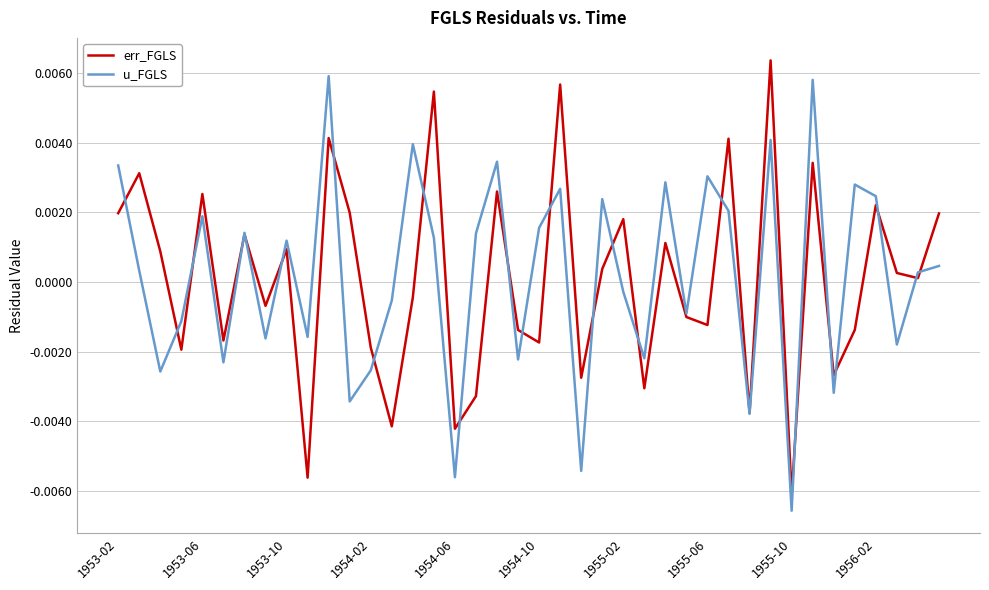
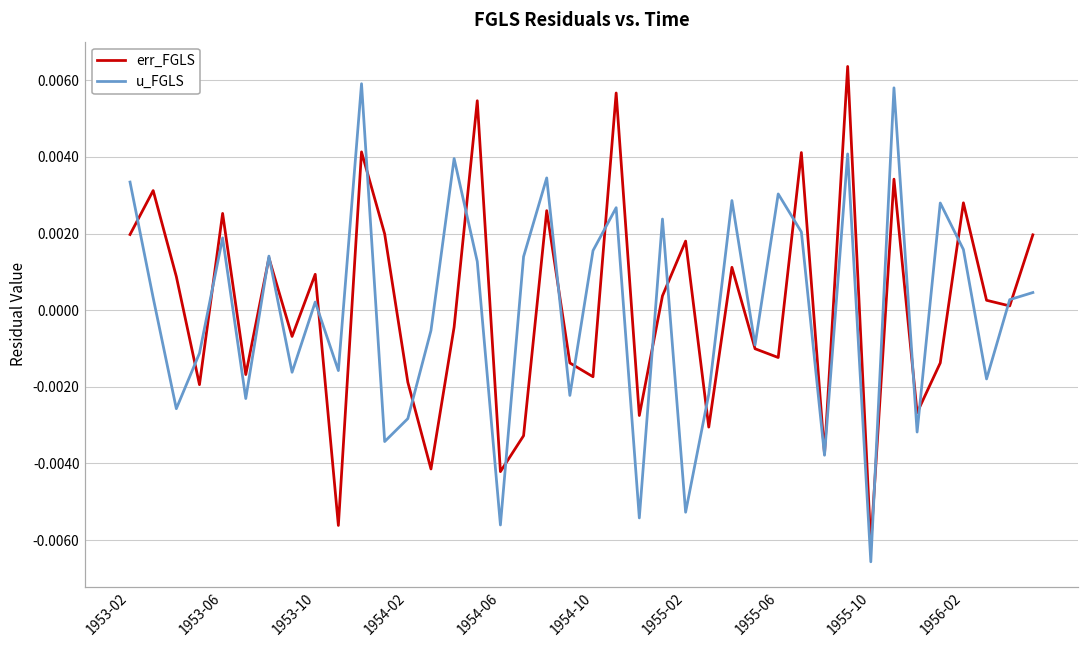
u_FGLS, 1953-10: 0.0012 -> 0.0002
u_FGLS, 1954-02: -0.0025 -> -0.0028
u_FGLS, 1955-02: -0.0003 -> -0.0053
err_FGLS, 1956-02: 0.0022 -> 0.0028
u_FGLS, 1956-02: 0.0025 -> 0.0016
